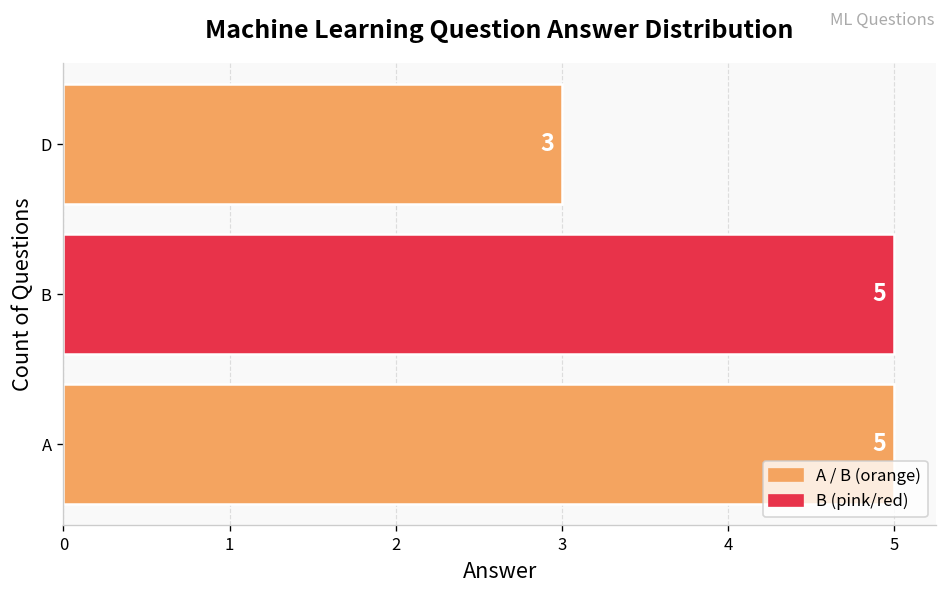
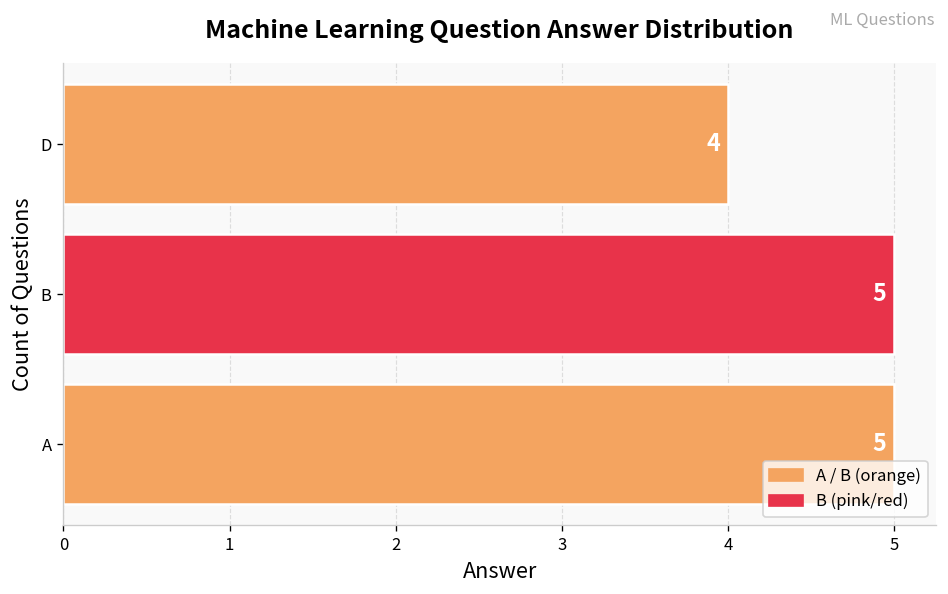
D: 3 -> 4
